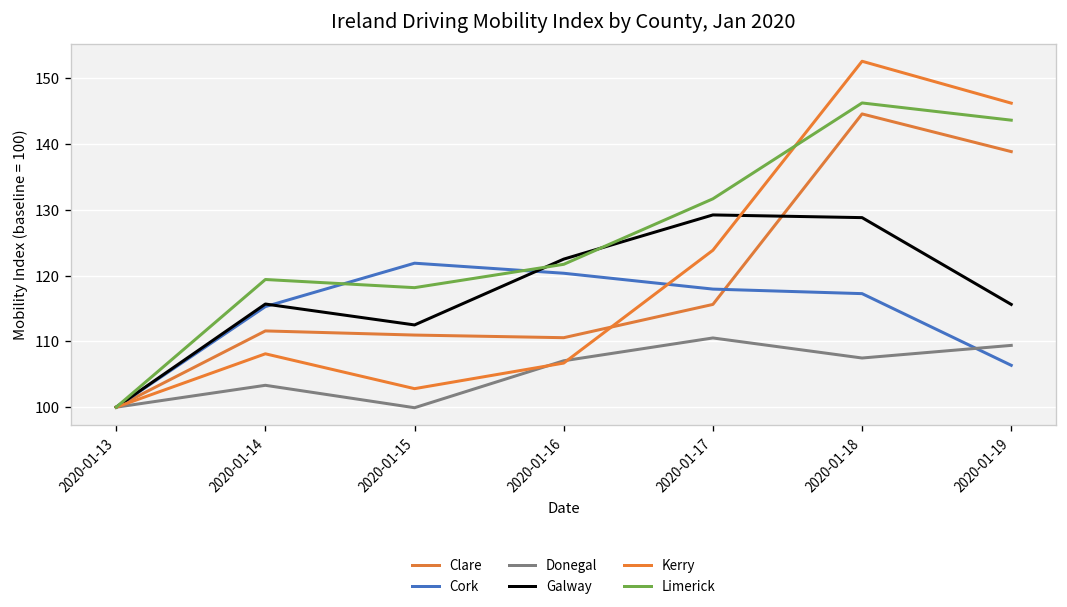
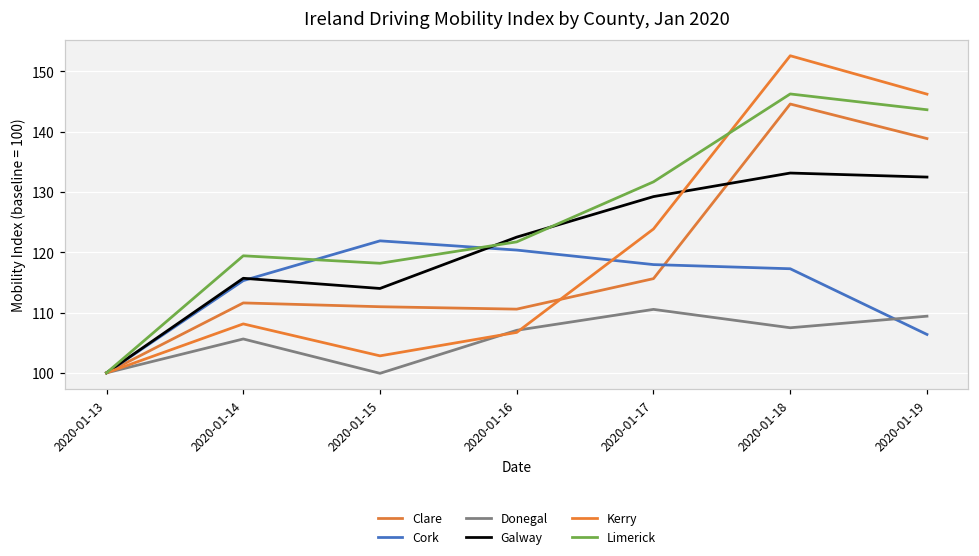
Donegal, 2020-01-14: 103 -> 106
Galway, 2020-01-15: 113 -> 114
Galway, 2020-01-18: 129 -> 133
Galway, 2020-01-19: 116 -> 132
